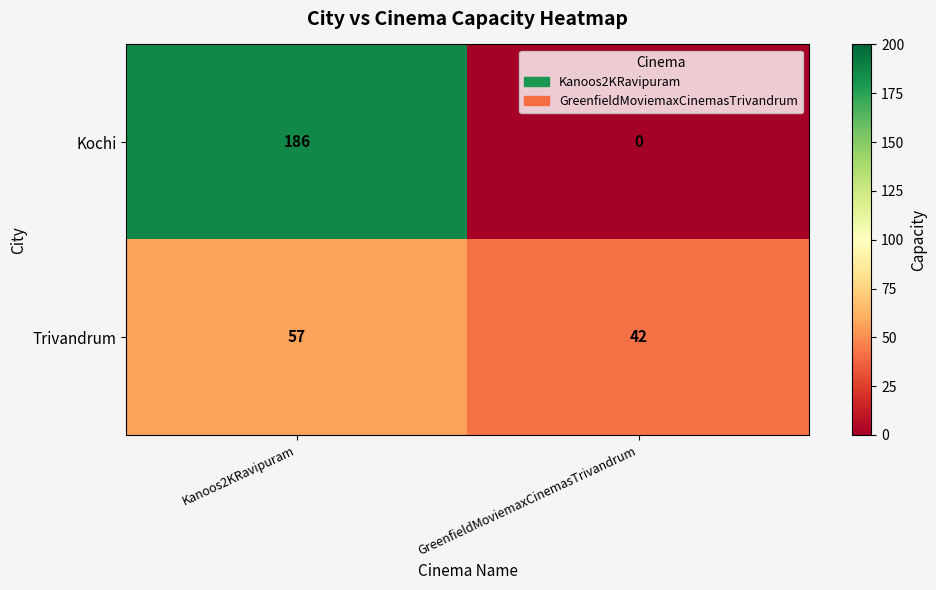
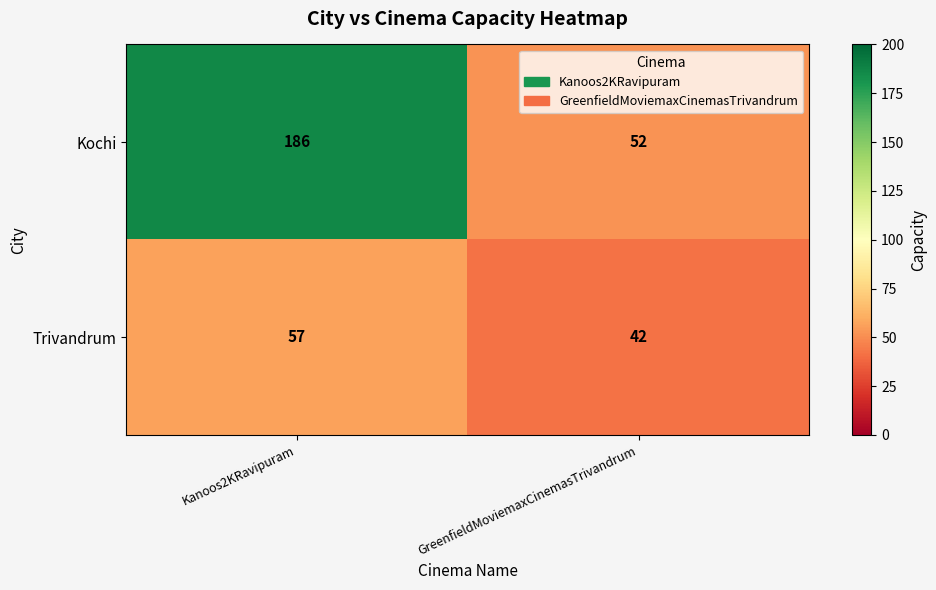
Kochi, GreenfieldMoviemaxCinemasTrivandrum: 0 -> 52
